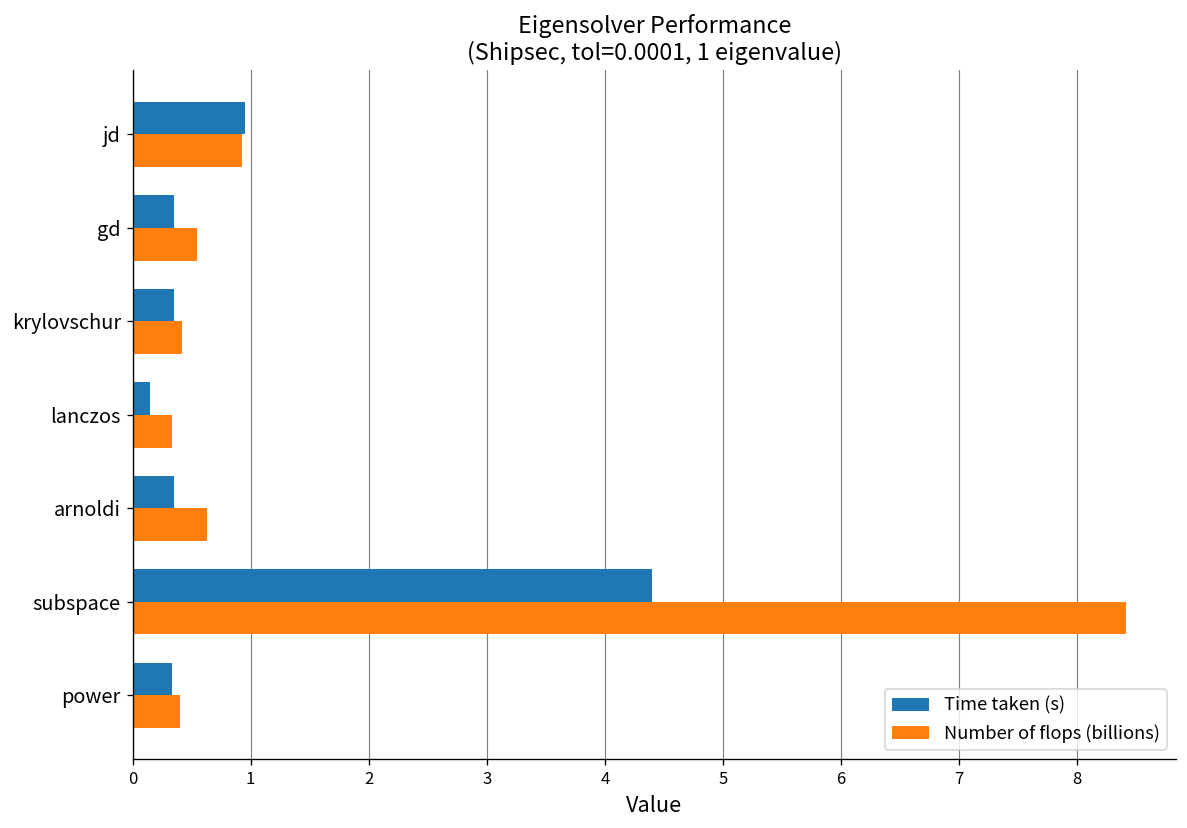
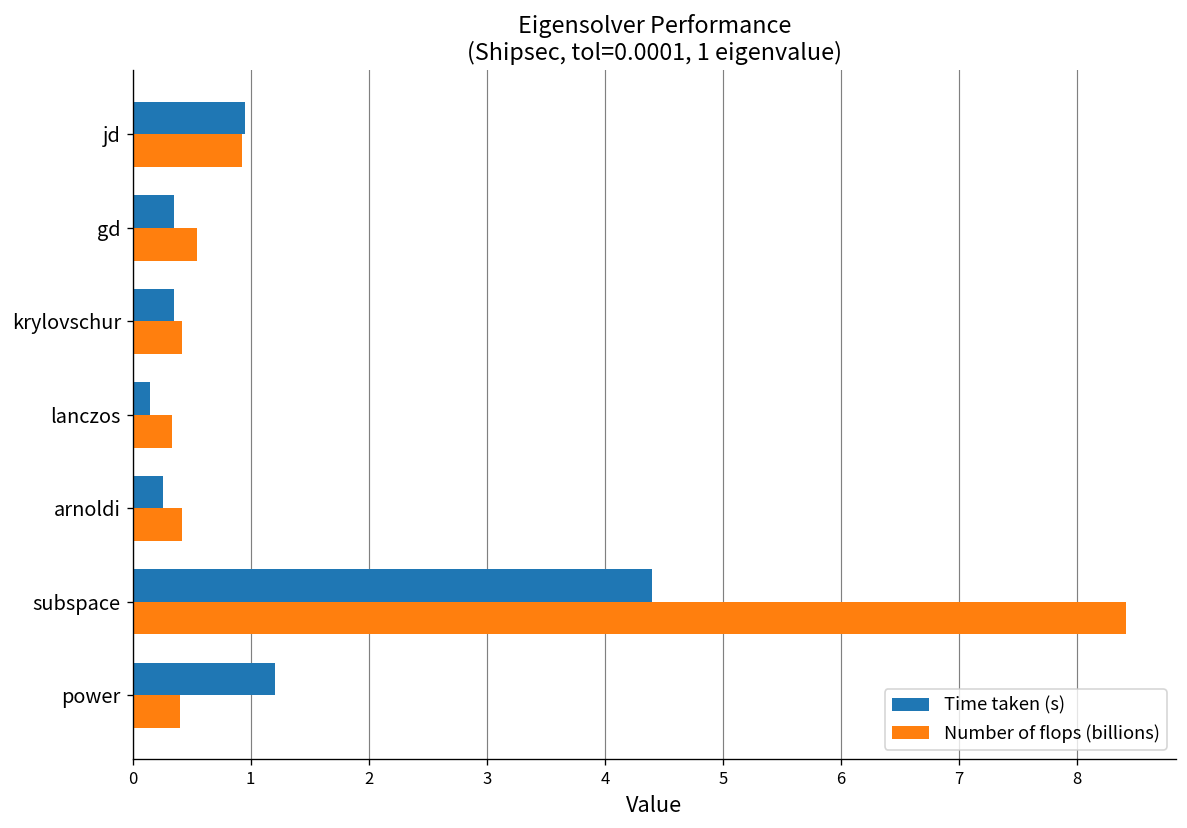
Time taken (s), arnoldi: 0.4 -> 0.3
Number of flops (billions), arnoldi: 0.6 -> 0.4
Time taken (s), power: 0.3 -> 1.2
